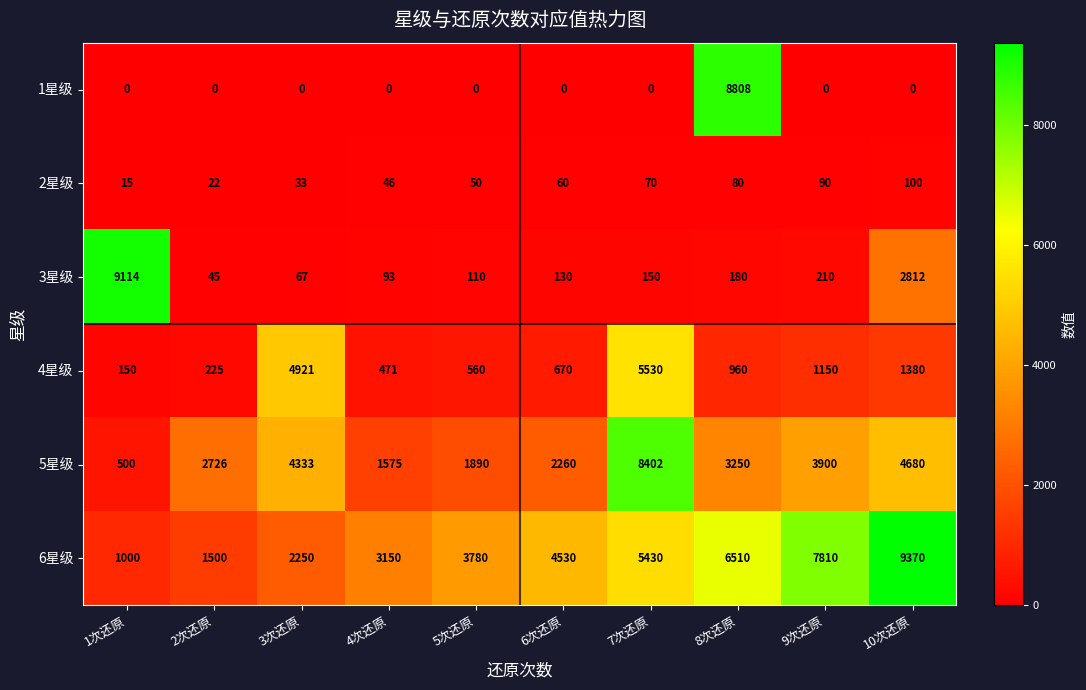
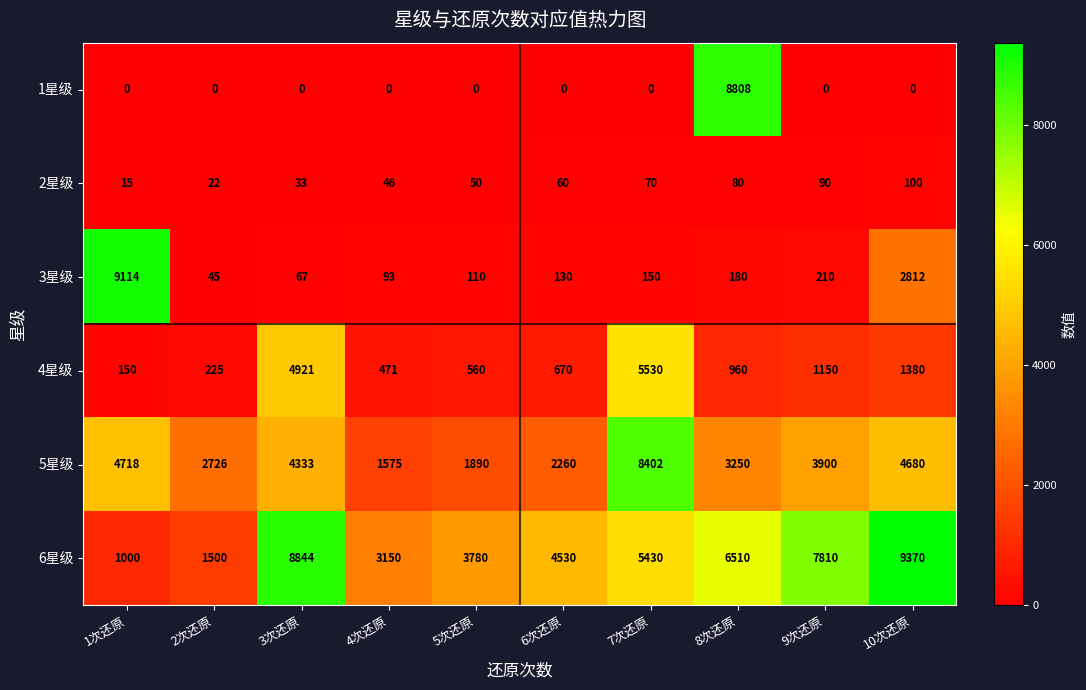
5星级, 1次还原: 500 -> 4718
6星级, 3次还原: 2250 -> 8844
